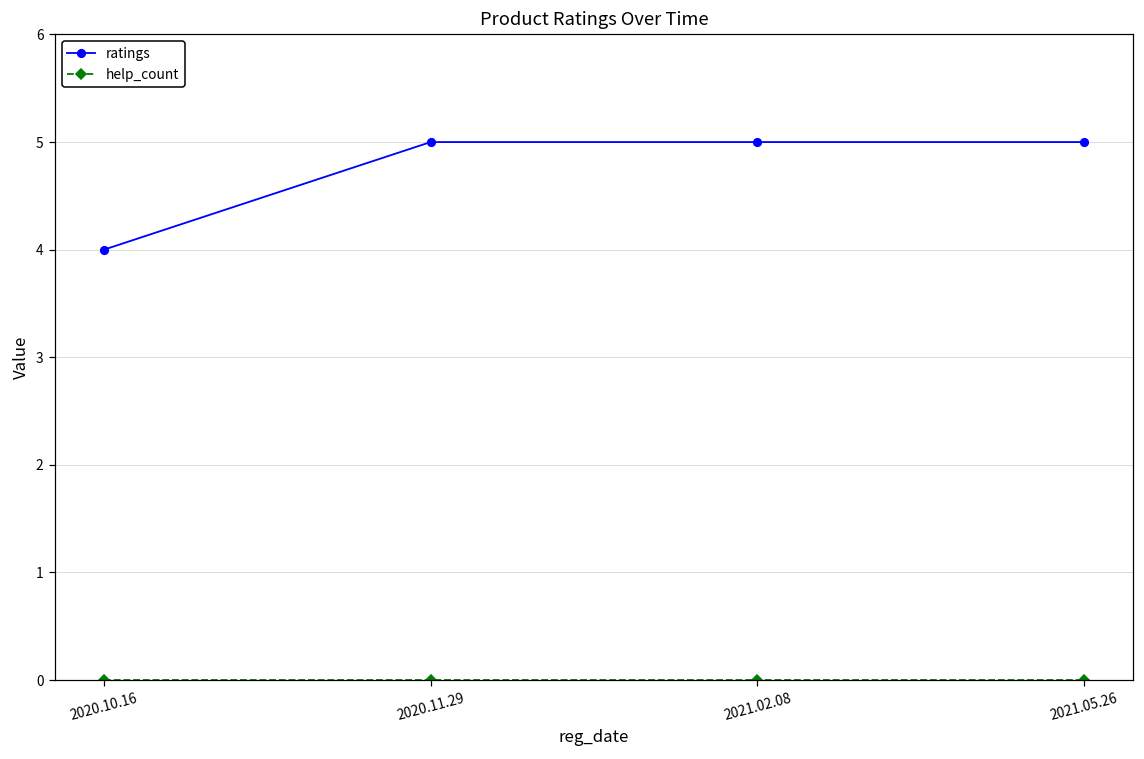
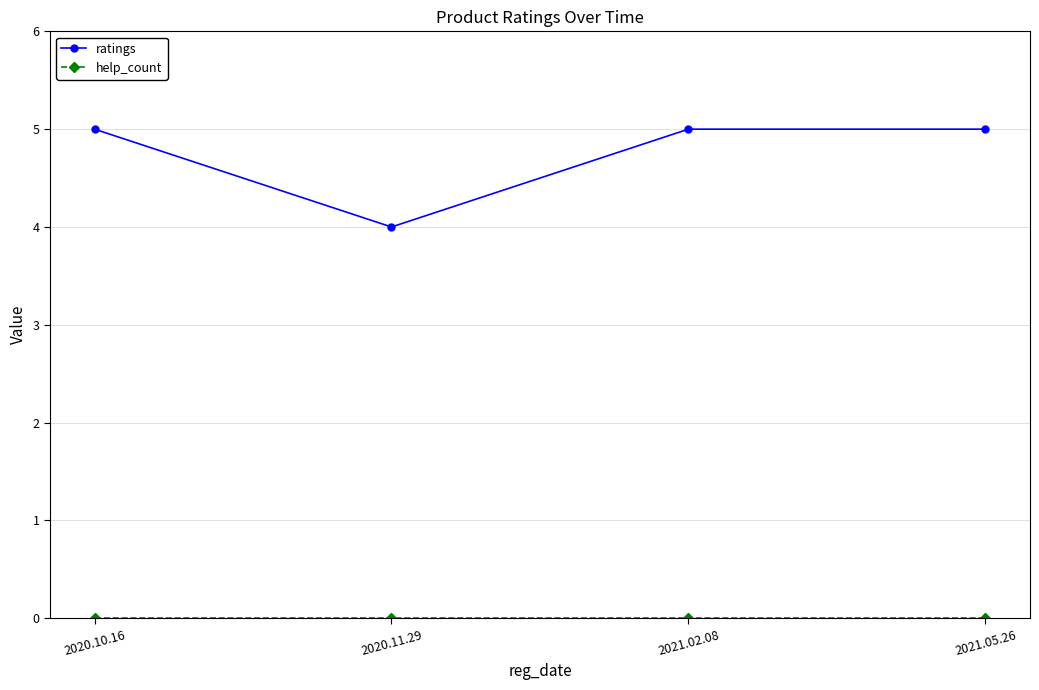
ratings, 2020.10.16: 4 -> 5
ratings, 2020.11.29: 5 -> 4
